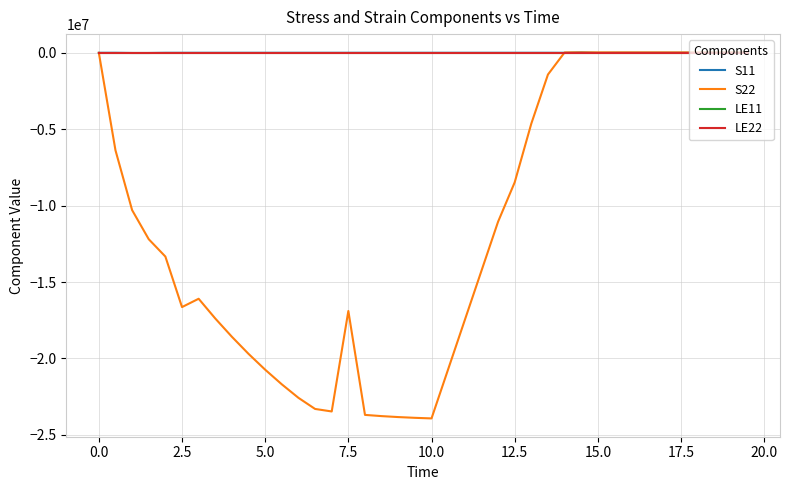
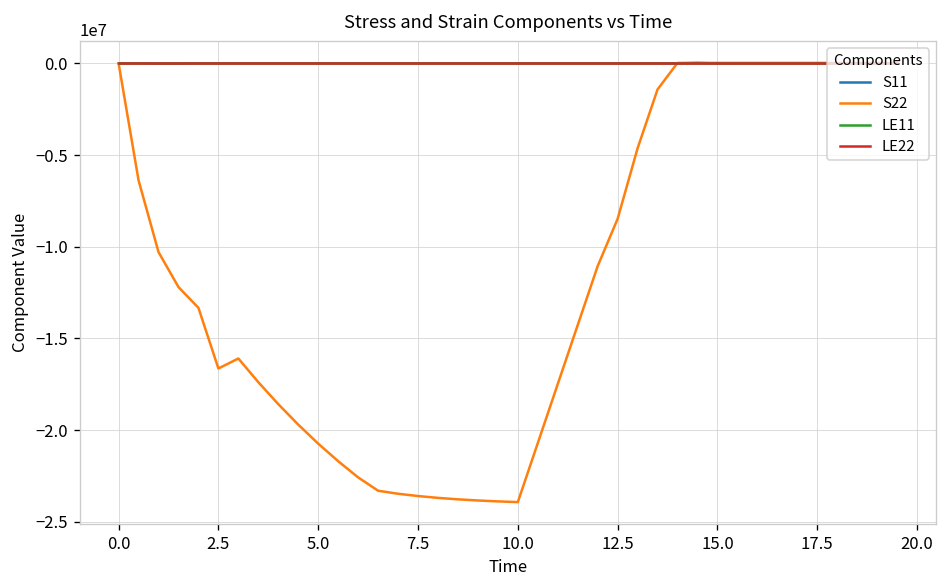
S22, 7.5: -16900000 -> -23600000
